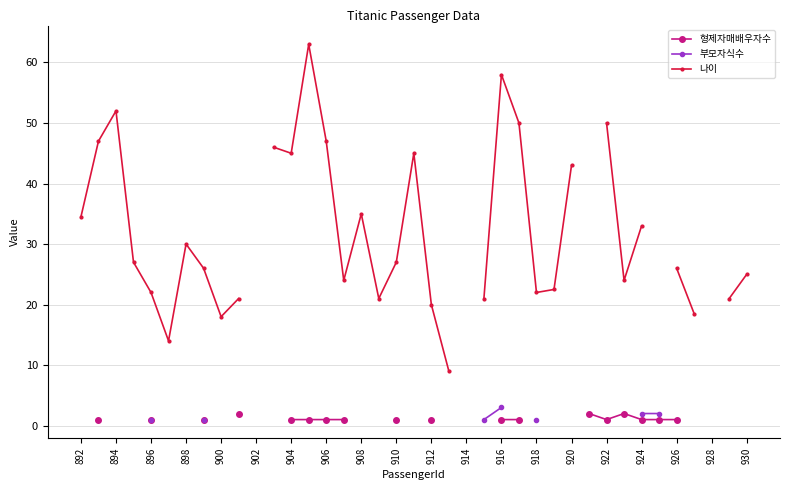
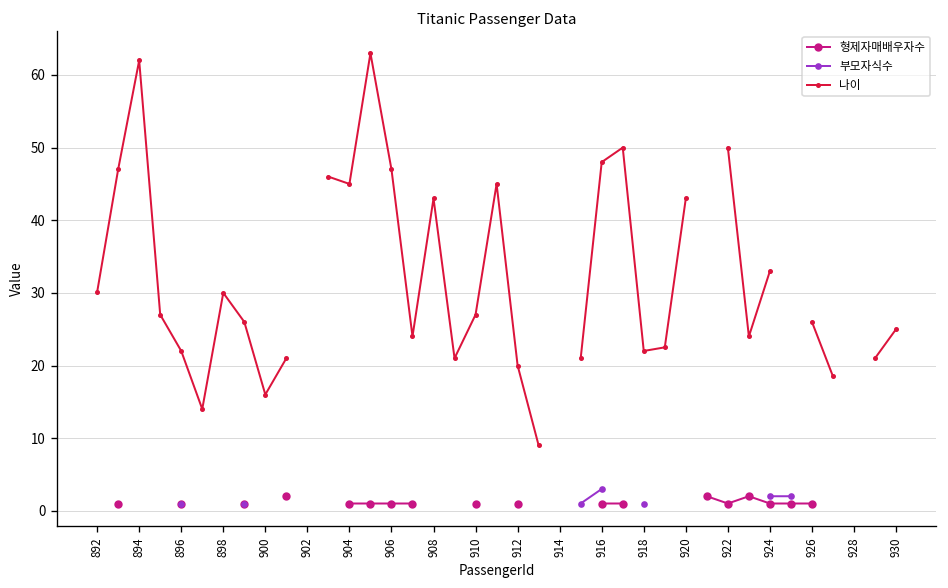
나이, 892: 35 -> 30
나이, 894: 52 -> 62
나이, 900: 18 -> 16
나이, 908: 35 -> 43
나이, 916: 58 -> 48
